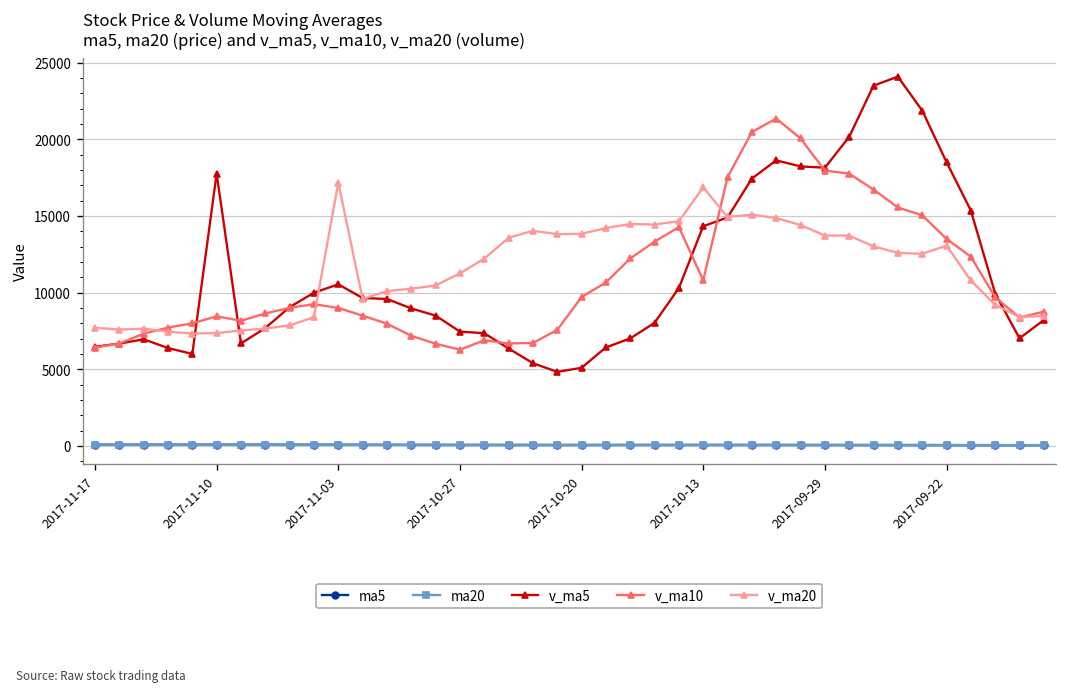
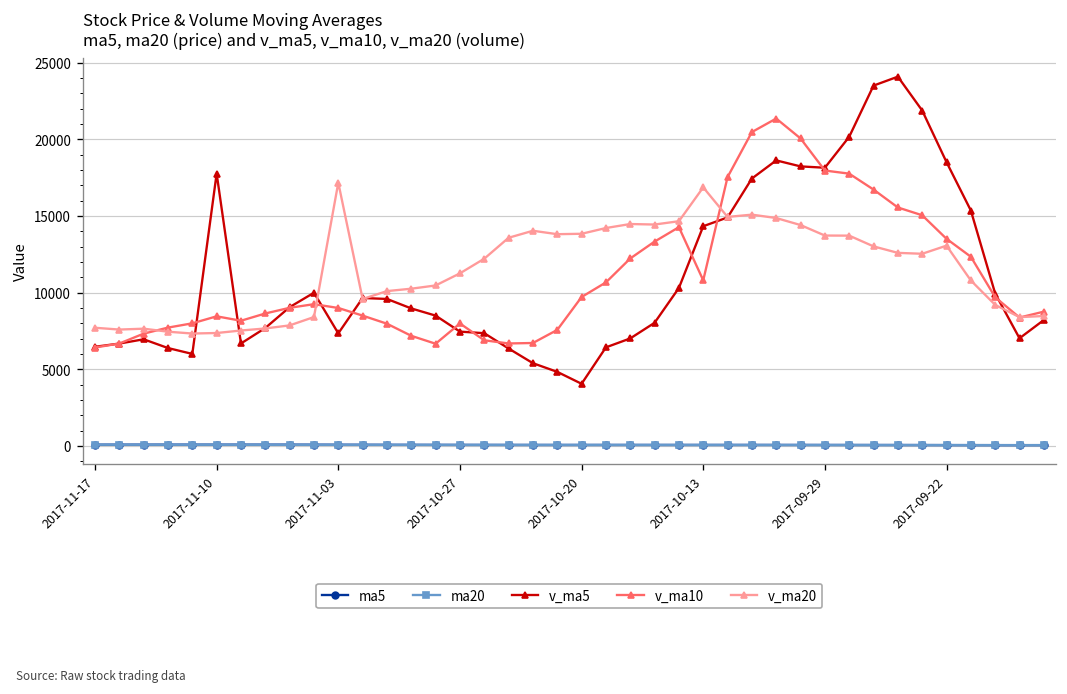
v_ma5, 2017-11-03: 10500 -> 7300
v_ma10, 2017-10-27: 6300 -> 8000
v_ma5, 2017-10-20: 5100 -> 4100
